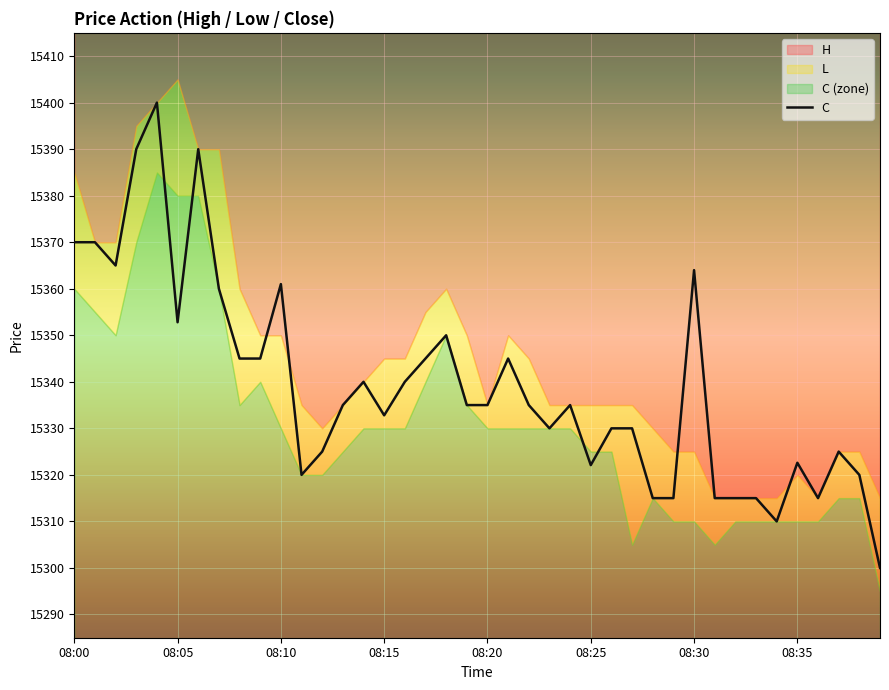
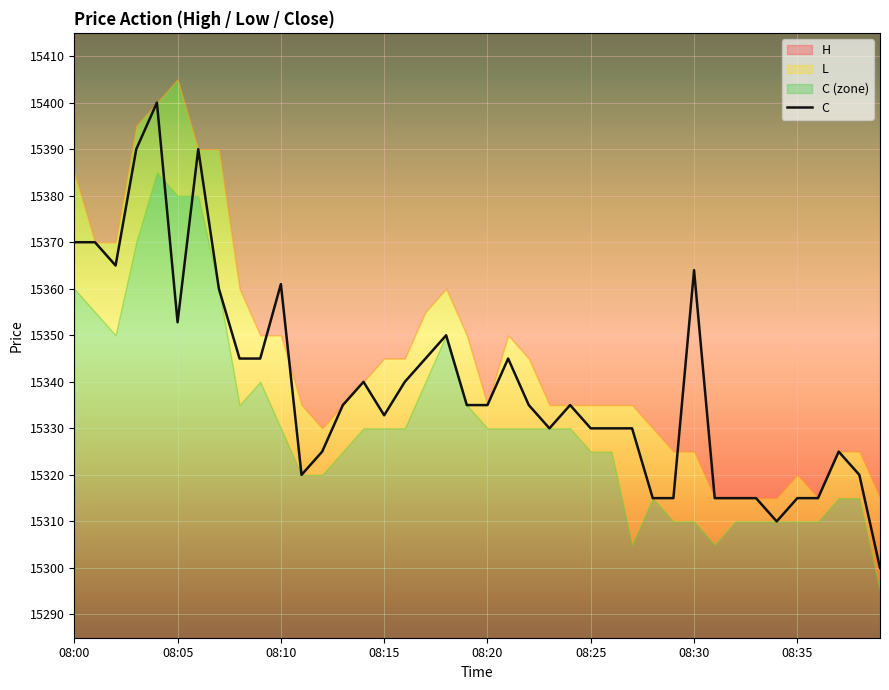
C, 08:25: 15322 -> 15330
C, 08:35: 15323 -> 15315
